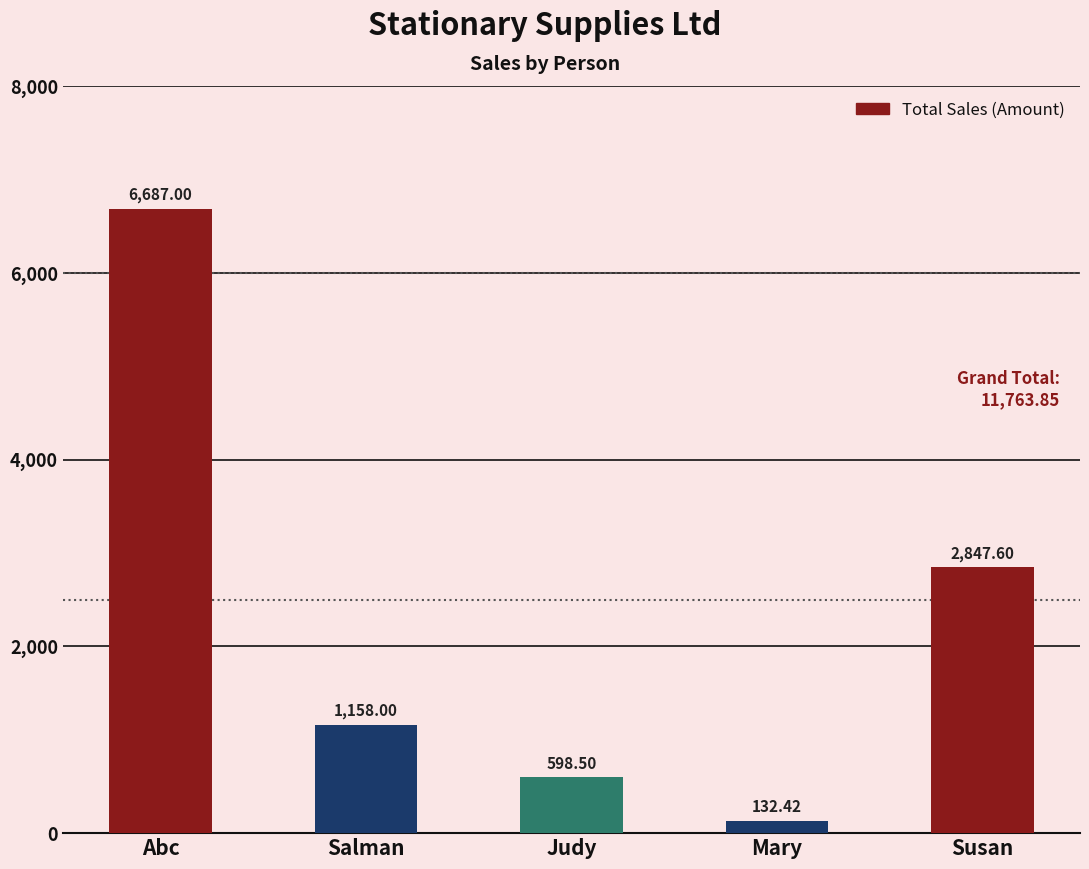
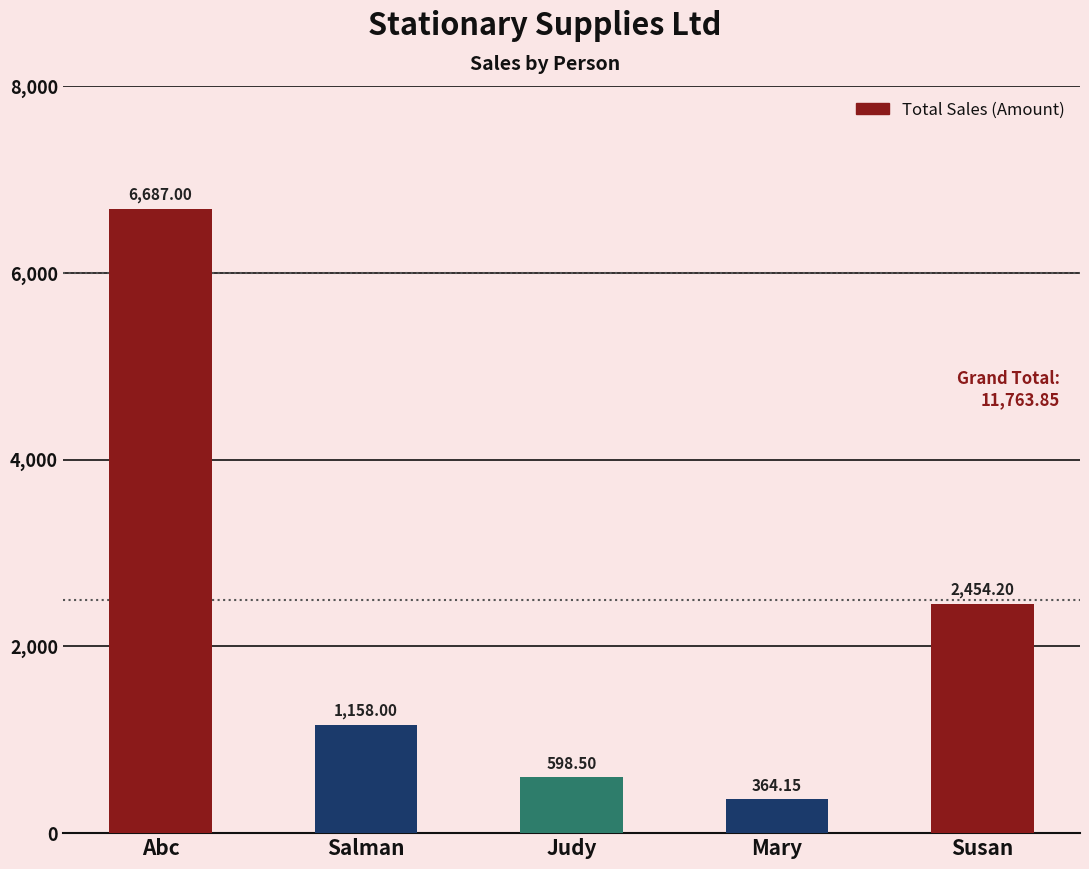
Mary: 132.42 -> 364.15
Susan: 2,847.60 -> 2,454.20
